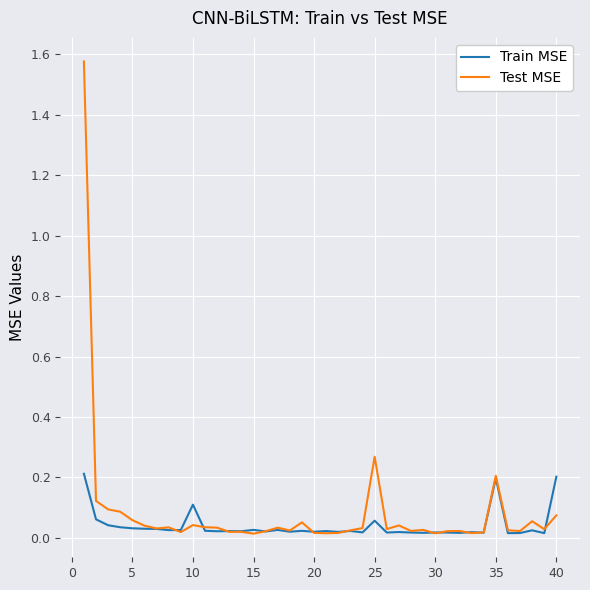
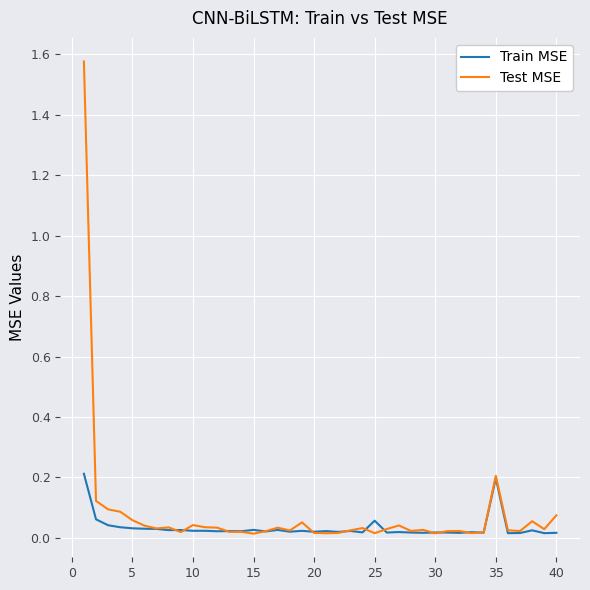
Train MSE, 10: 0.11 -> 0.02
Test MSE, 25: 0.27 -> 0.02
Train MSE, 40: 0.20 -> 0.02
